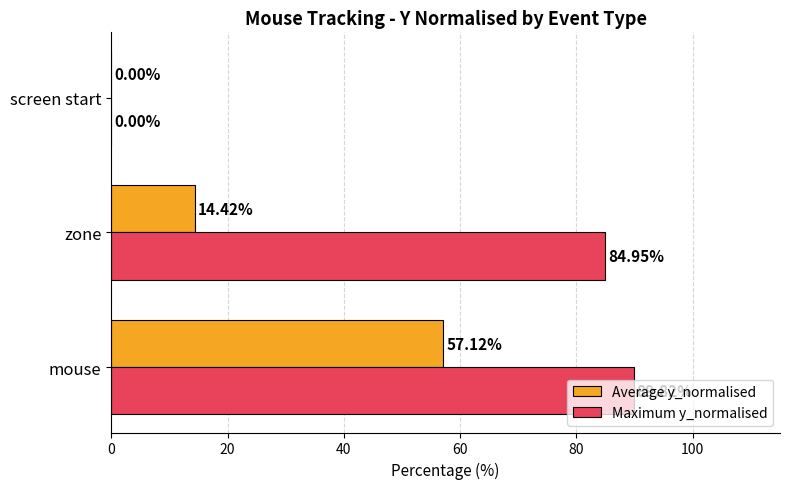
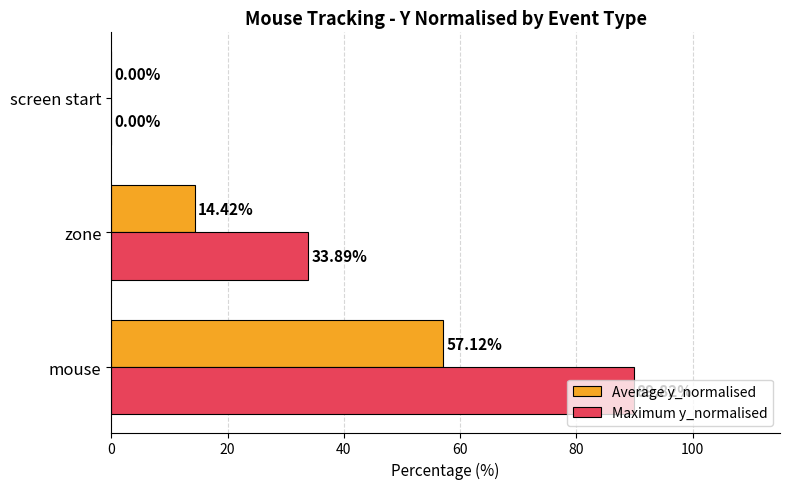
Maximum y_normalised, zone: 84.95% -> 33.89%
